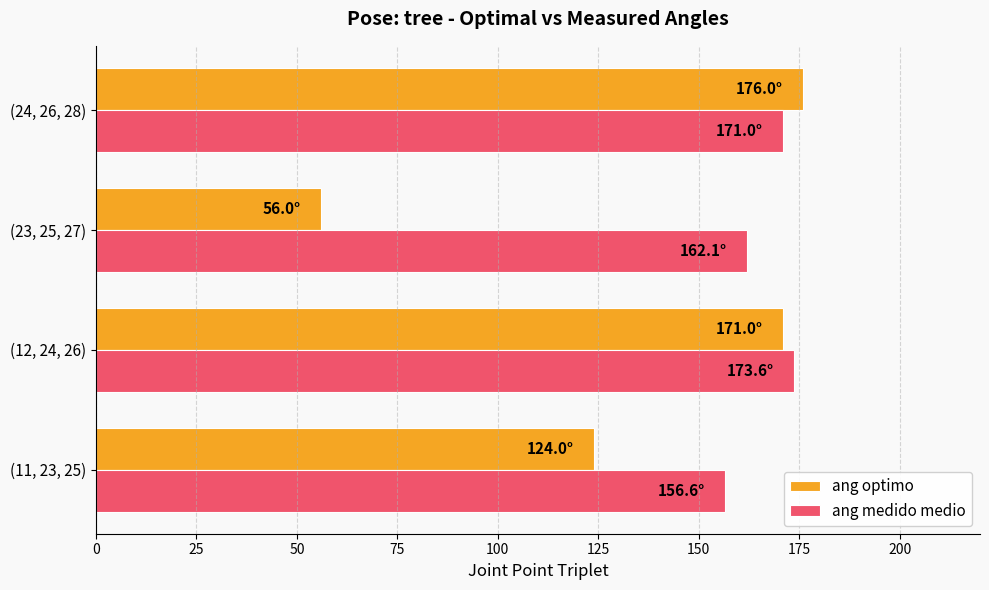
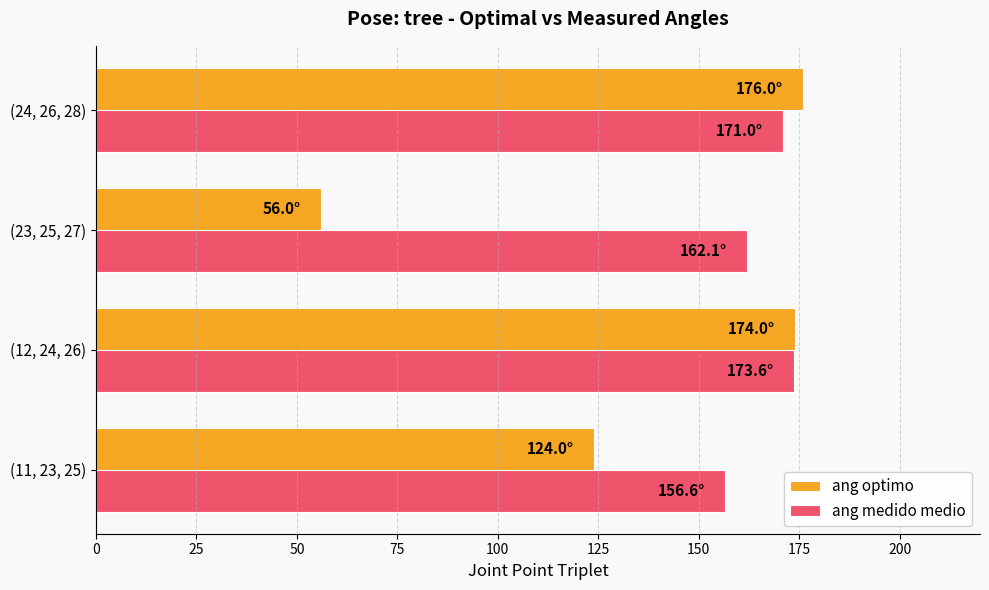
ang optimo, (12, 24, 26): 171.0° -> 174.0°
